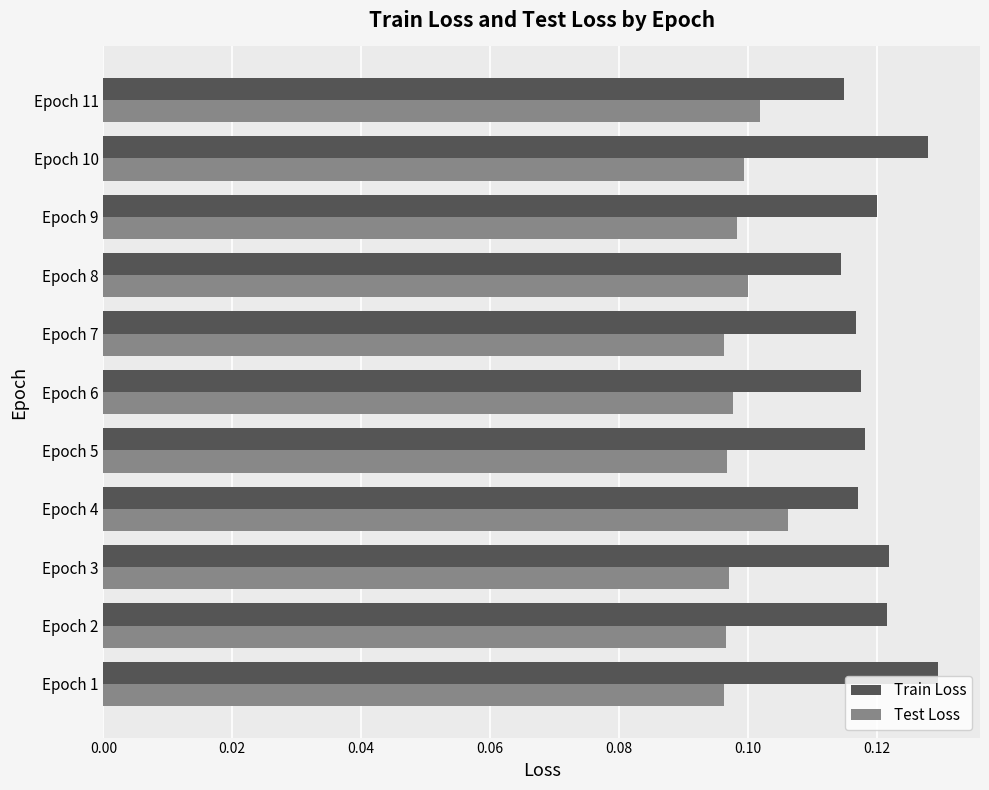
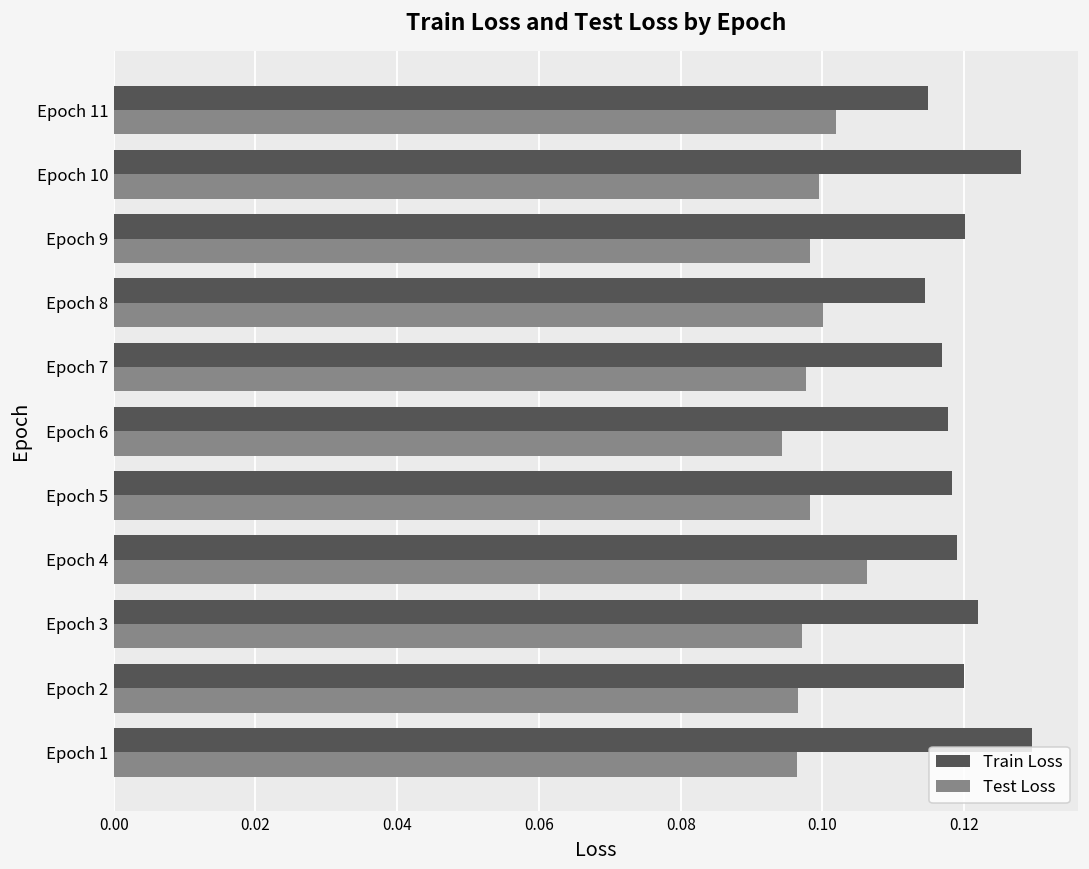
Test Loss, Epoch 7: 0.096 -> 0.098
Test Loss, Epoch 6: 0.098 -> 0.094
Test Loss, Epoch 5: 0.097 -> 0.098
Train Loss, Epoch 4: 0.117 -> 0.119
Train Loss, Epoch 2: 0.122 -> 0.120
